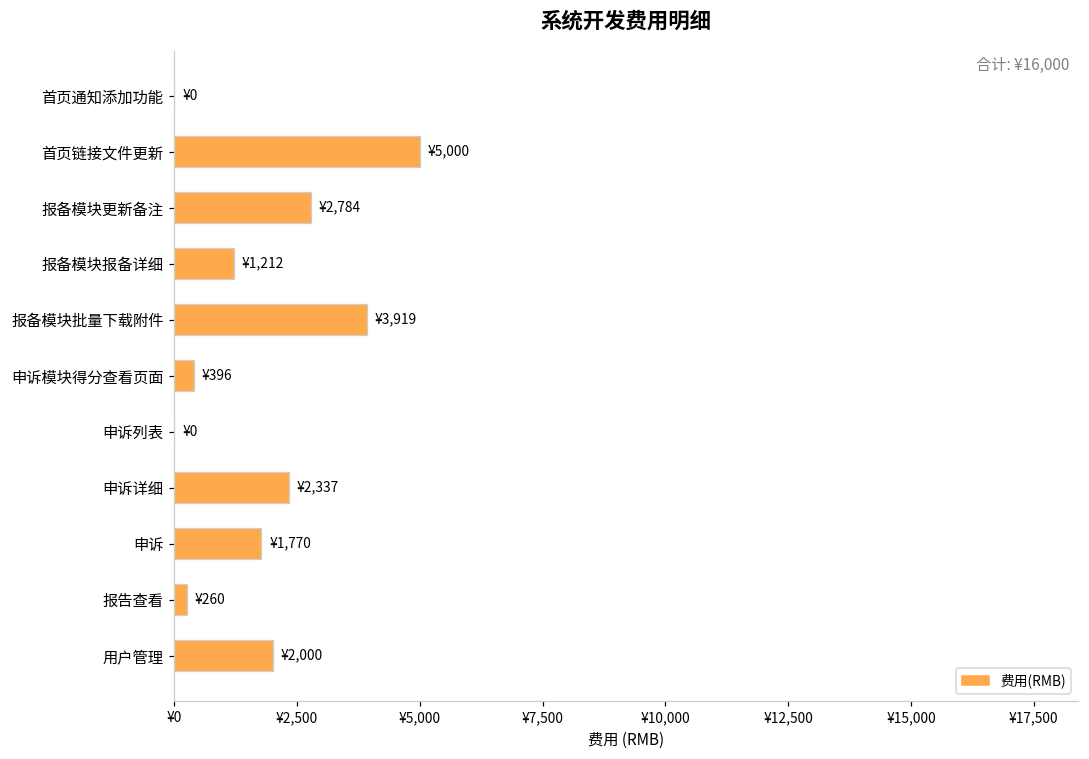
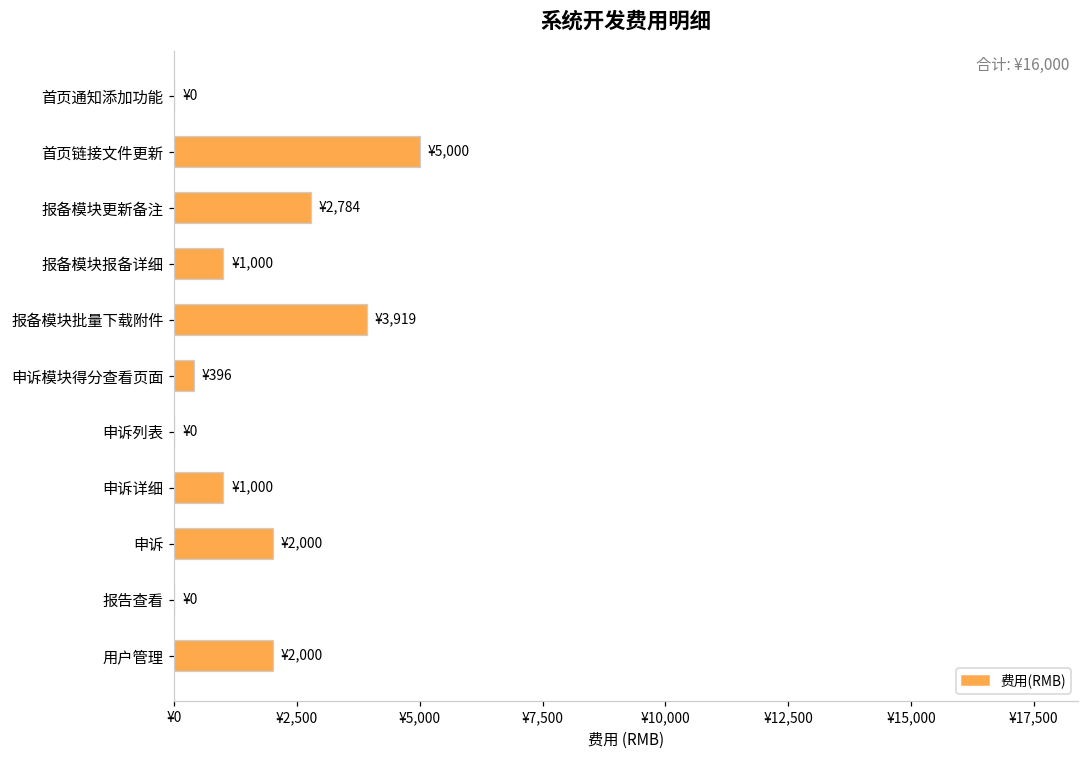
报备模块报备详细: ¥1,212 -> ¥1,000
申诉详细: ¥2,337 -> ¥1,000
申诉: ¥1,770 -> ¥2,000
报告查看: ¥260 -> ¥0
